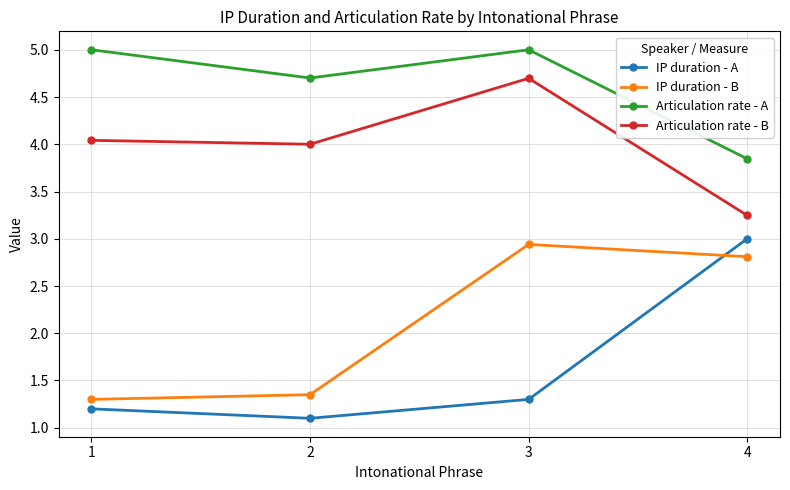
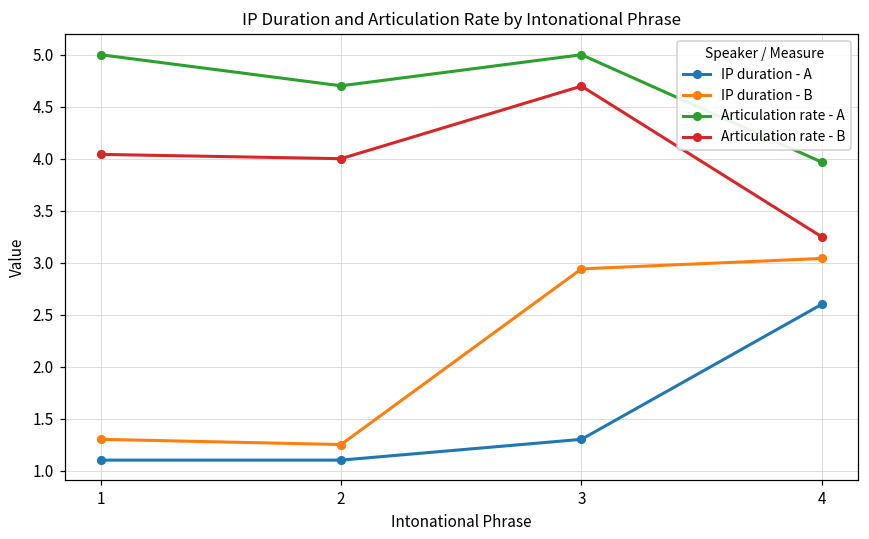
IP duration - A, 1: 1.2 -> 1.1
IP duration - B, 2: 1.4 -> 1.3
IP duration - A, 4: 3.0 -> 2.6
IP duration - B, 4: 2.8 -> 3.0
Articulation rate - A, 4: 3.8 -> 4.0
